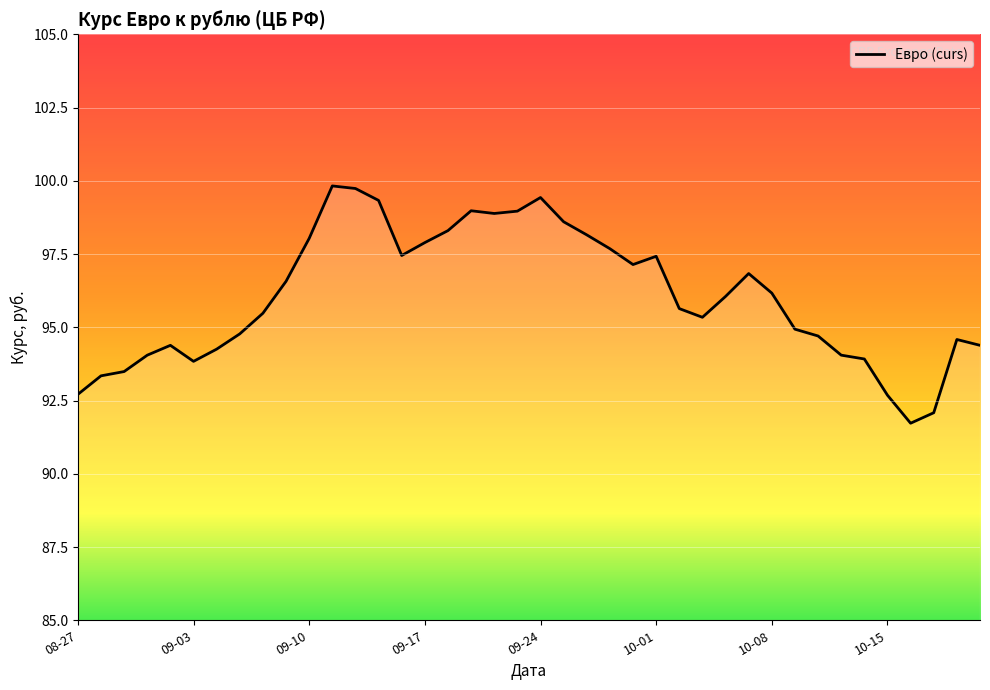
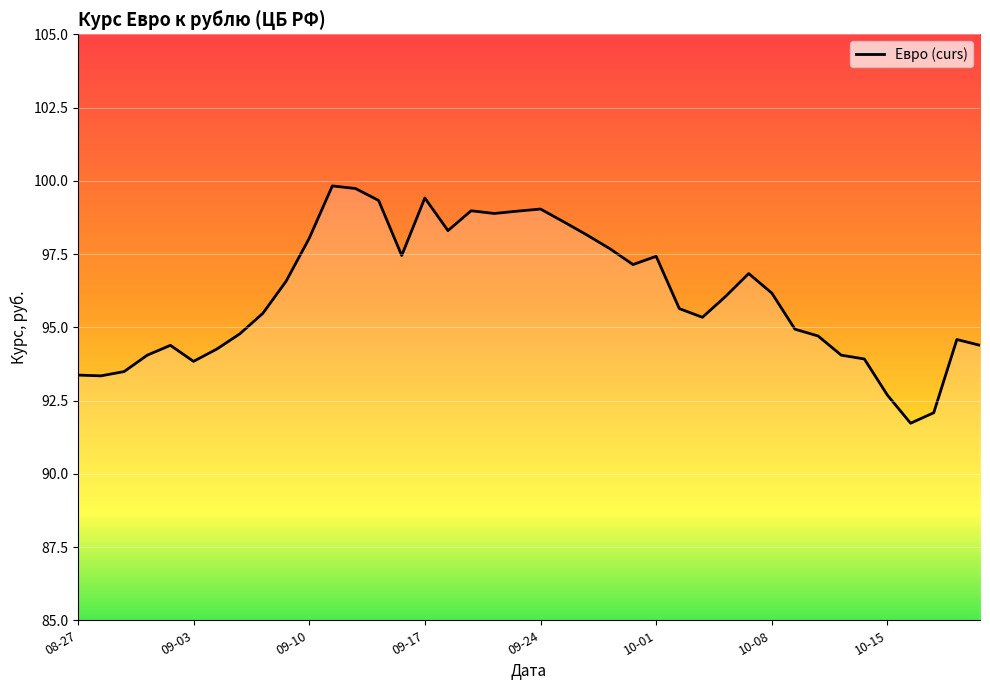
08-27: 92.7 -> 93.4
09-17: 97.9 -> 99.4
09-24: 99.4 -> 99.0
